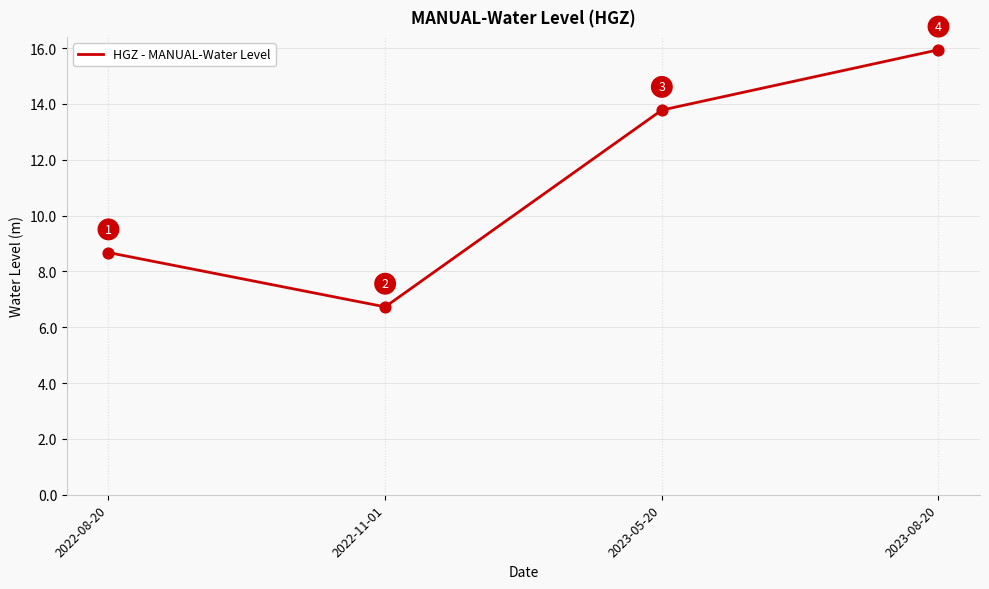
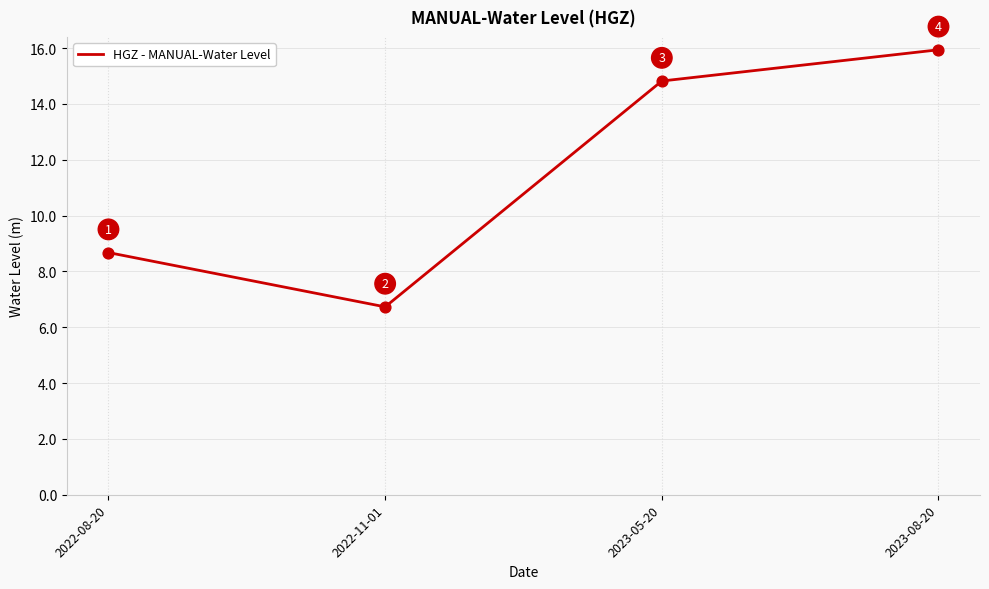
2023-05-20: 13.8 -> 14.8
